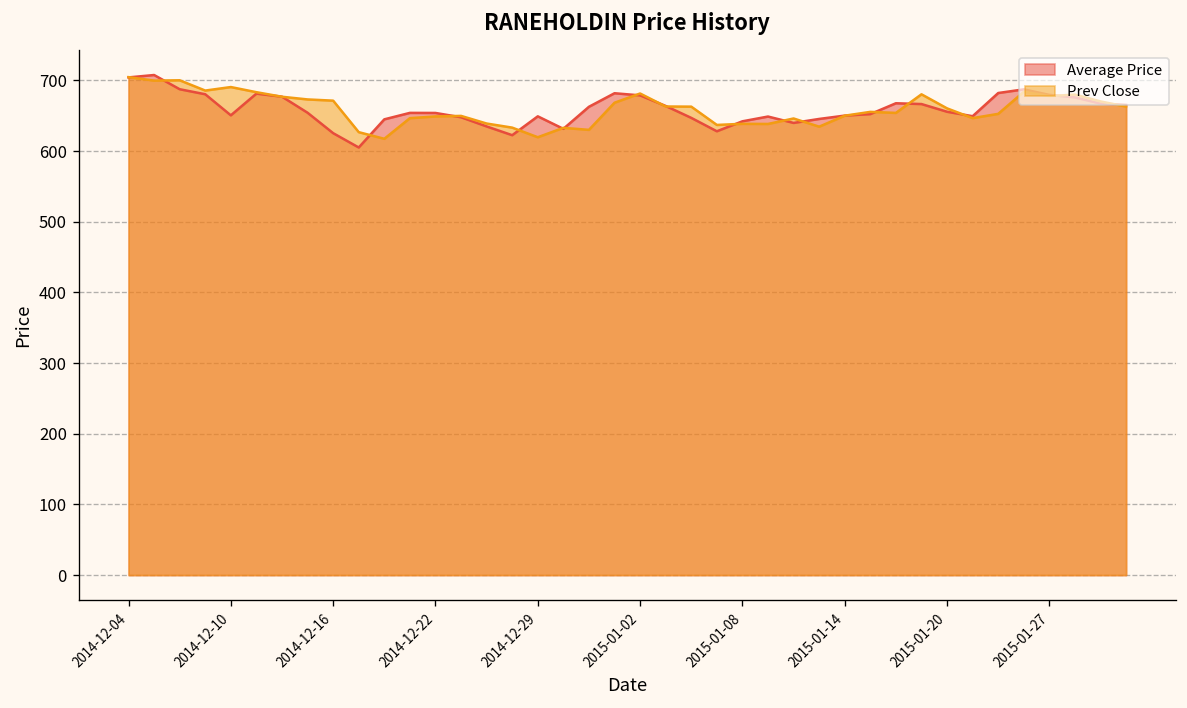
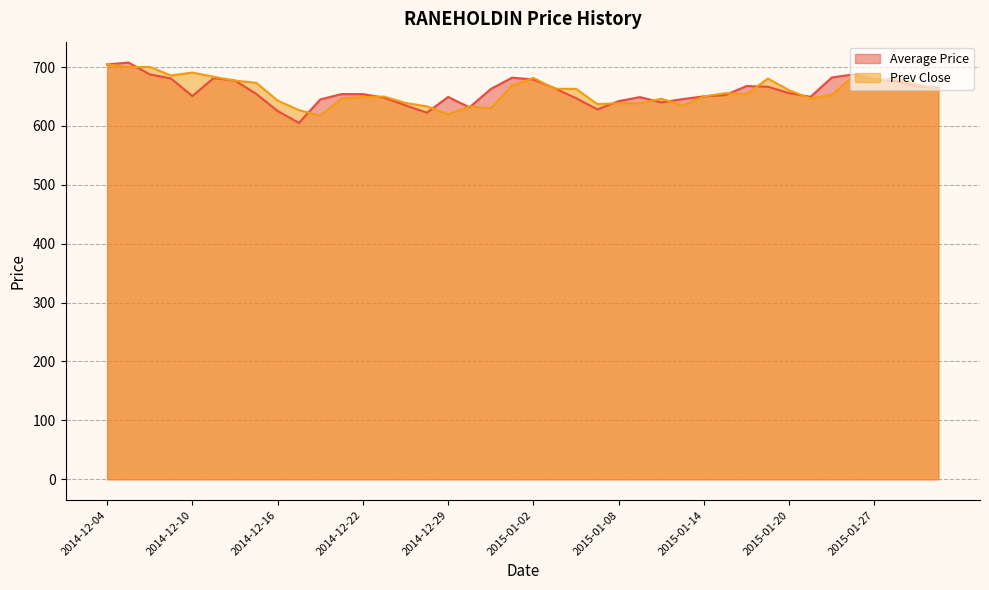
Prev Close, 2014-12-16: 670 -> 640
